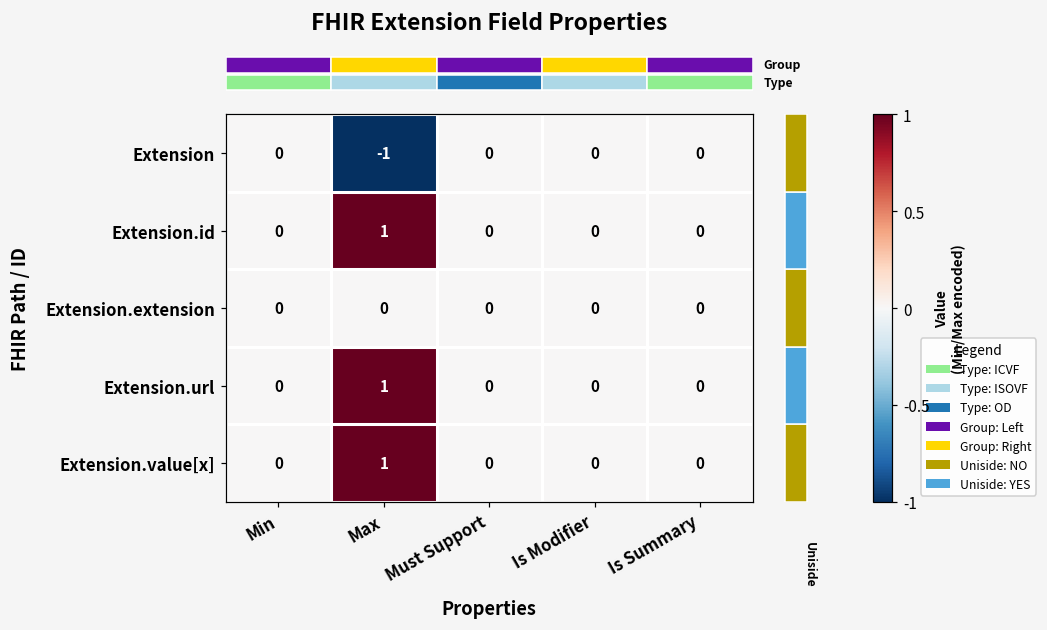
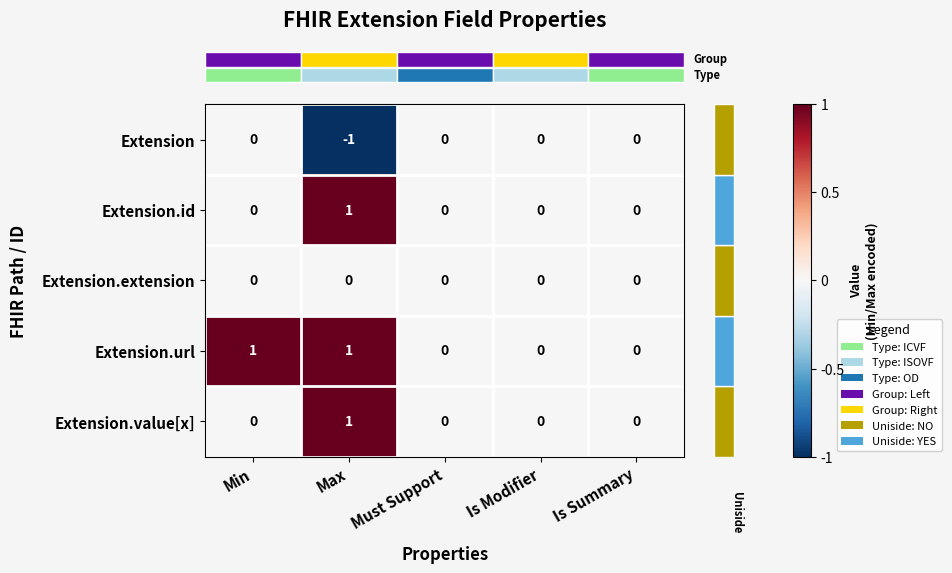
Extension.url, Min: 0 -> 1
